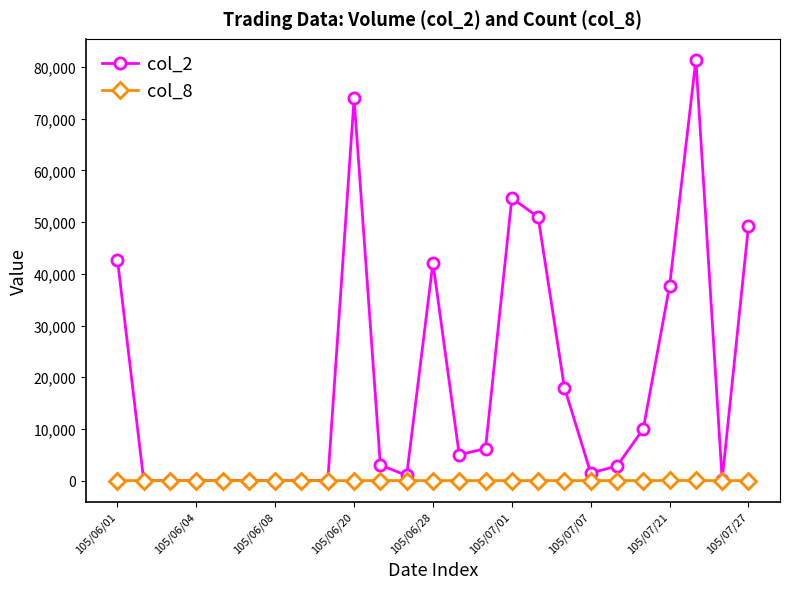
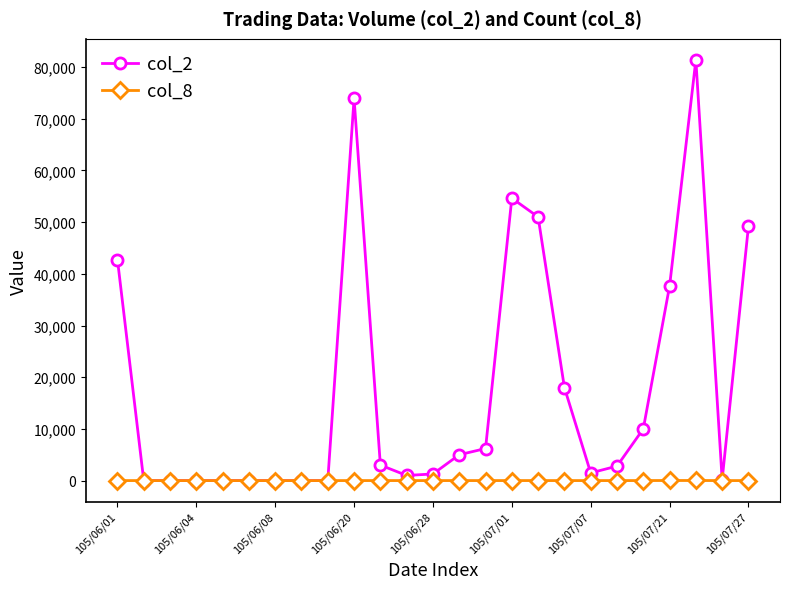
col_2, 105/06/28: 42,000 -> 1,000
